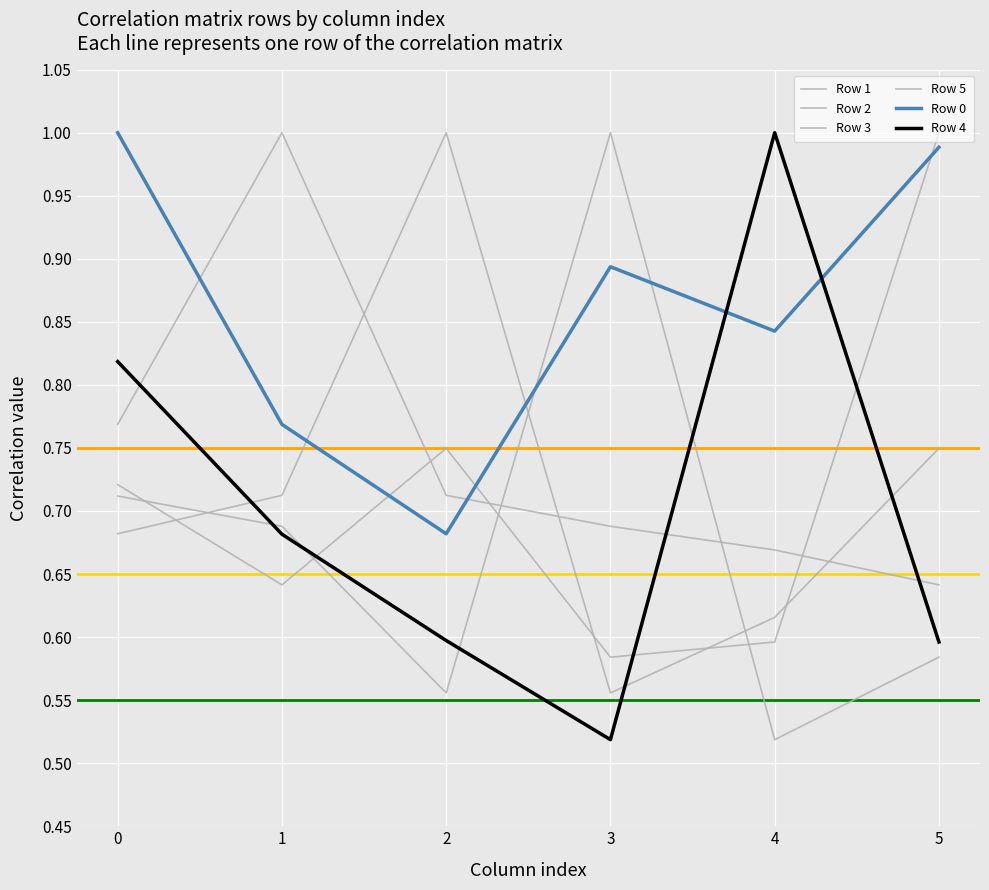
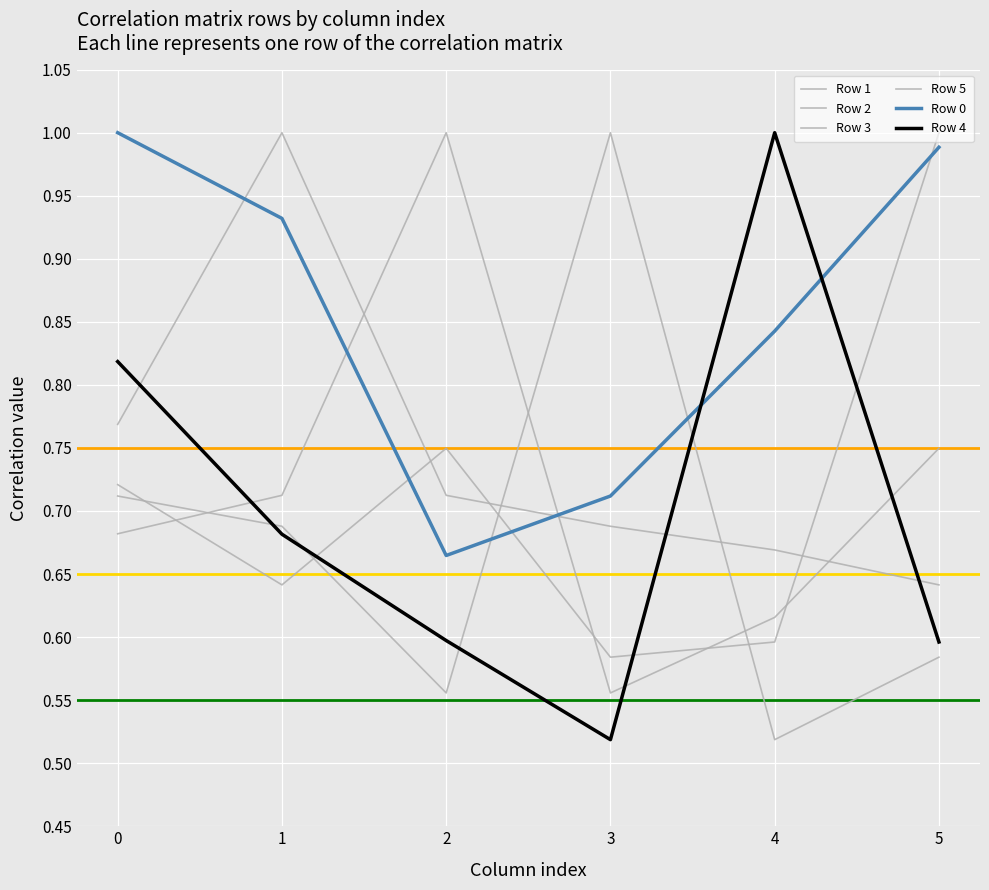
Row 0, 1: 0.769 -> 0.932
Row 0, 2: 0.682 -> 0.665
Row 0, 3: 0.894 -> 0.712
